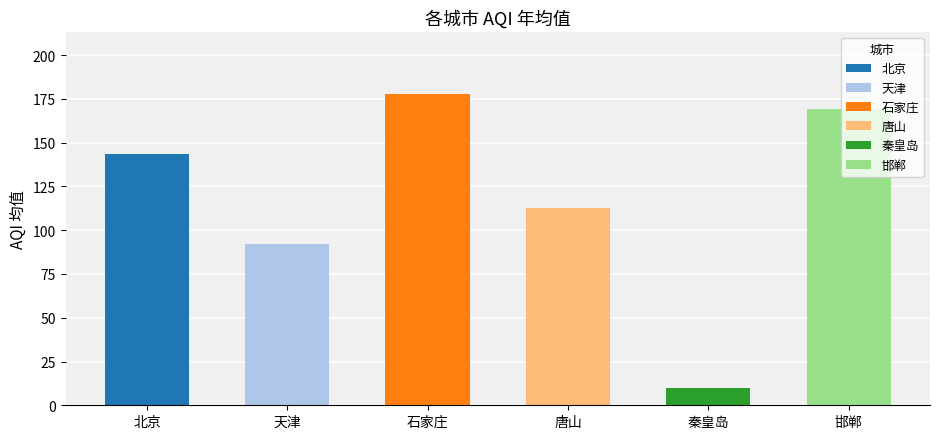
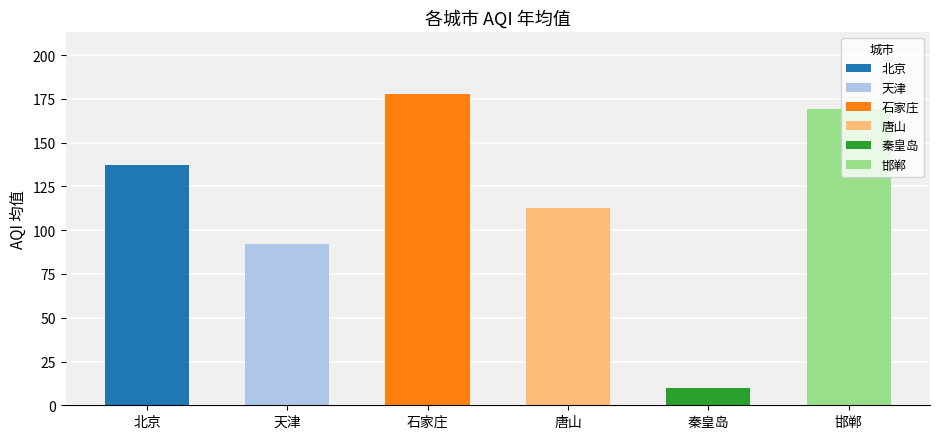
北京: 144 -> 137
